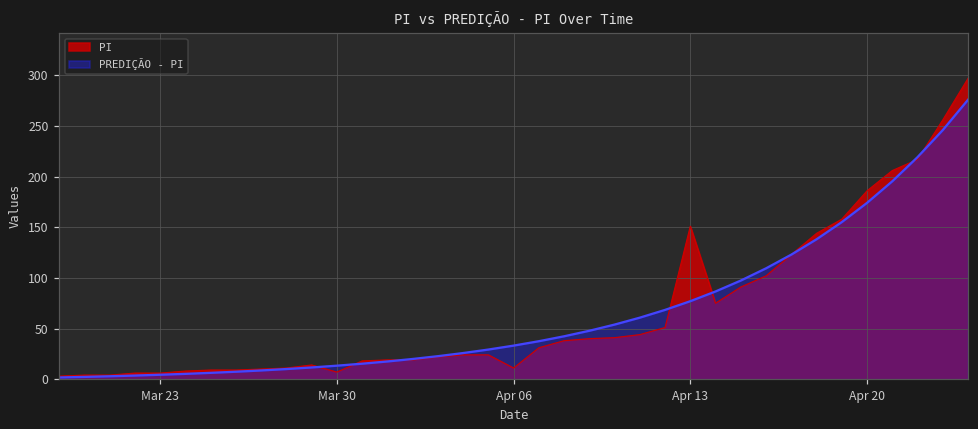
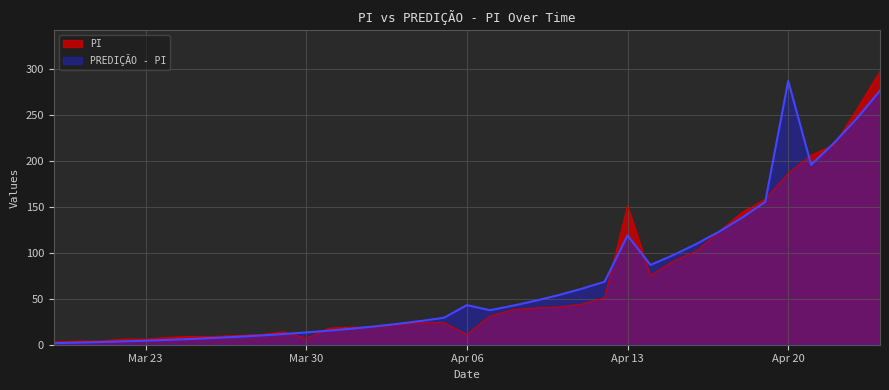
PREDIÇÃO - PI, Apr 06: 30 -> 40
PREDIÇÃO - PI, Apr 13: 80 -> 120
PREDIÇÃO - PI, Apr 20: 170 -> 290
